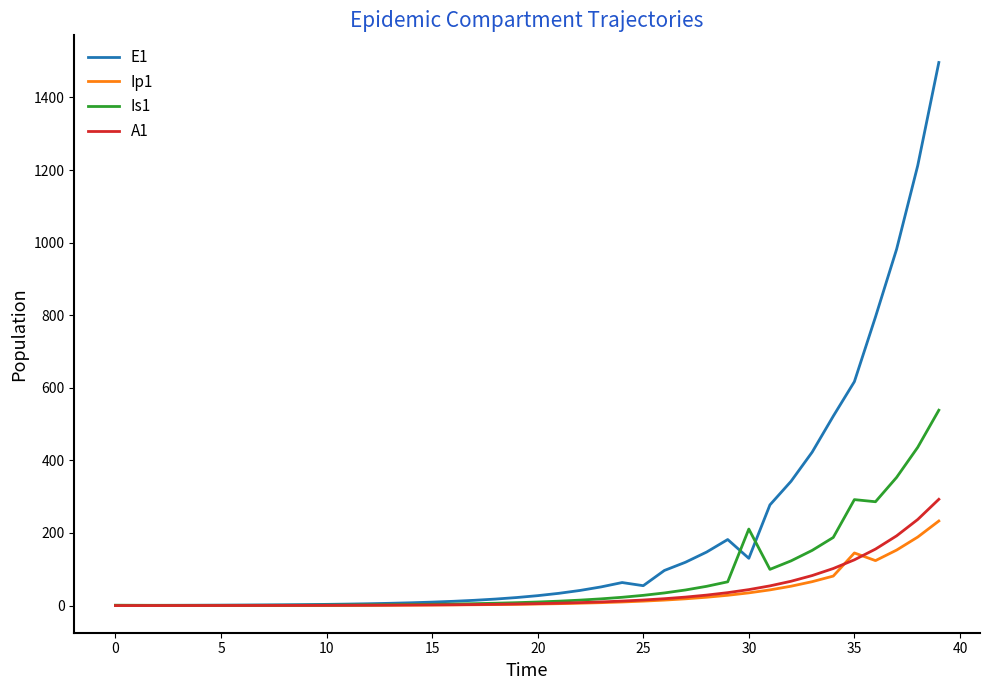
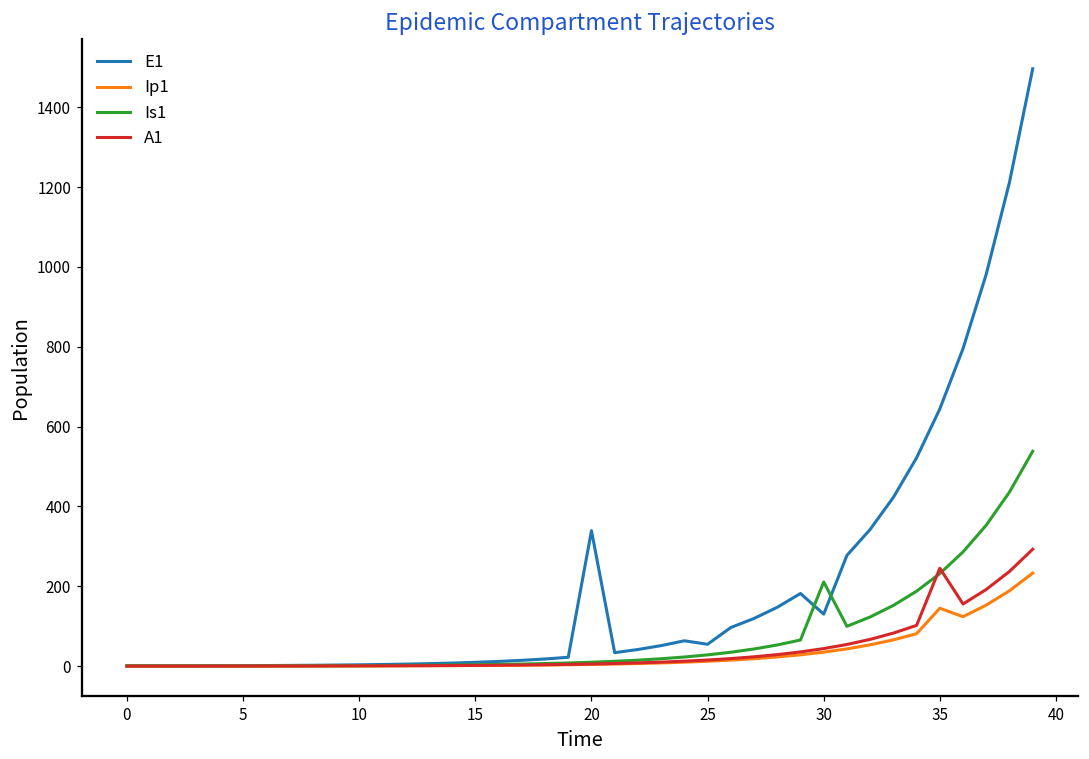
E1, 20: 30 -> 340
E1, 35: 620 -> 640
Is1, 35: 290 -> 230
A1, 35: 130 -> 250
